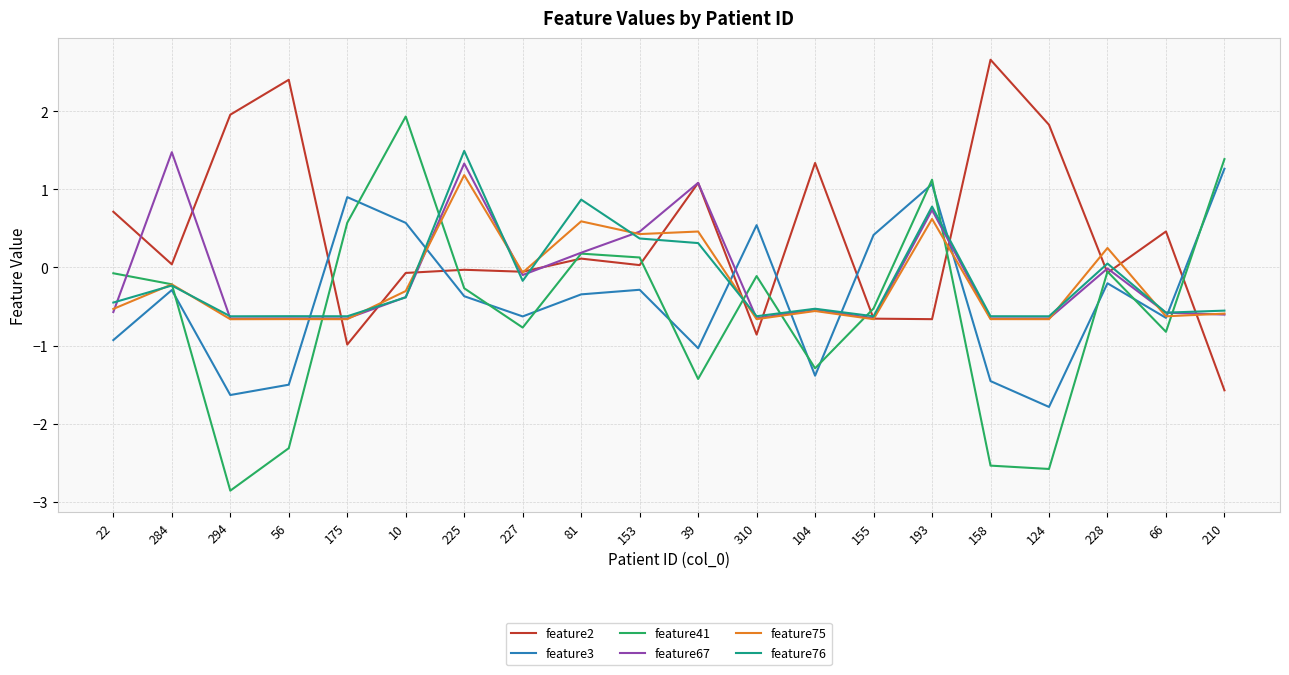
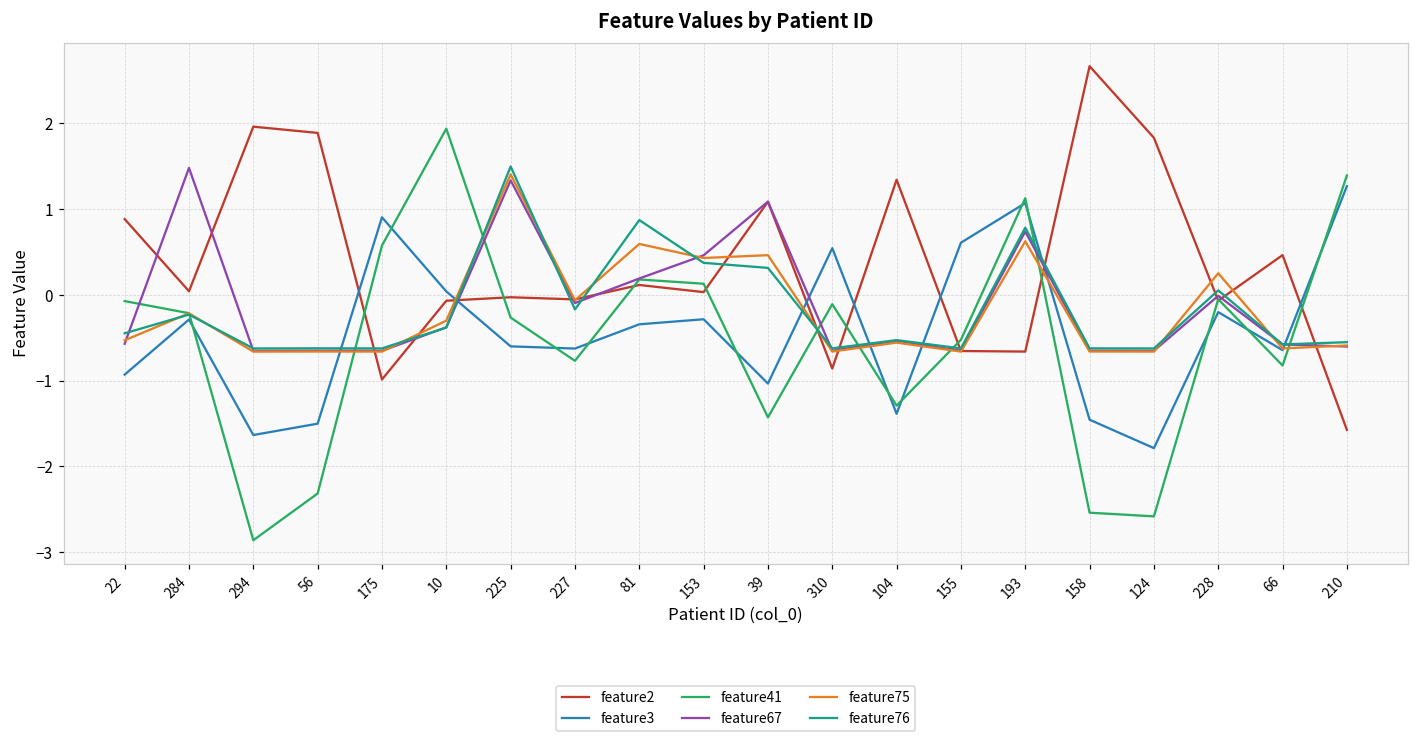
feature2, 22: 0.7 -> 0.9
feature2, 56: 2.4 -> 1.9
feature3, 10: 0.6 -> 0.0
feature3, 225: -0.4 -> -0.6
feature75, 225: 1.2 -> 1.4
feature3, 155: 0.4 -> 0.6
